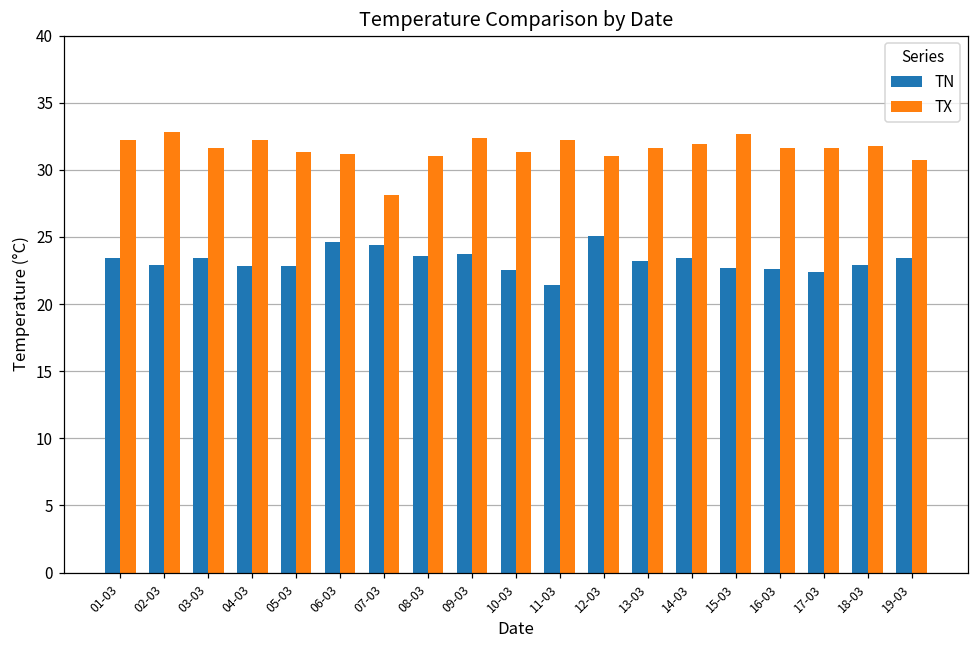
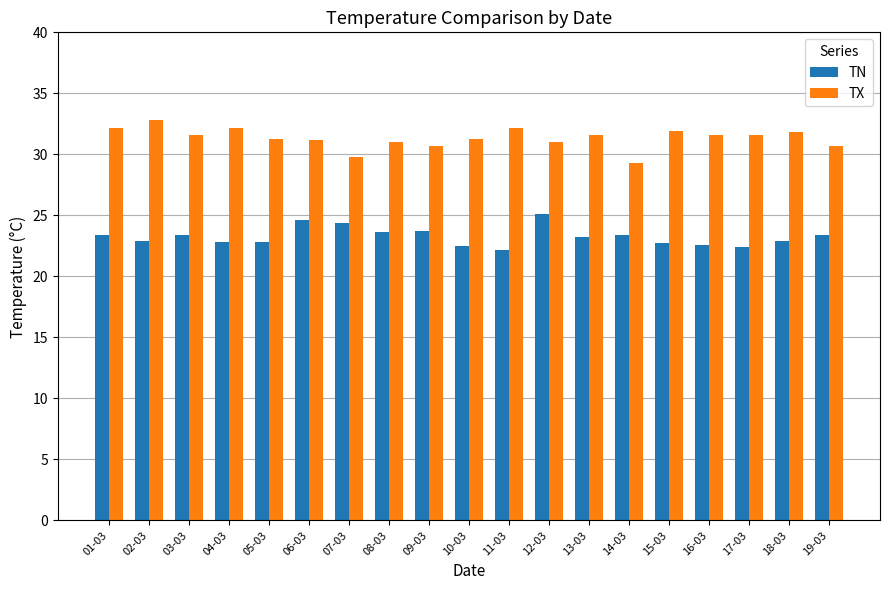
TX, 07-03: 28.1 -> 29.8
TX, 09-03: 32.4 -> 30.7
TN, 11-03: 21.4 -> 22.2
TX, 14-03: 31.9 -> 29.3
TX, 15-03: 32.7 -> 31.9
